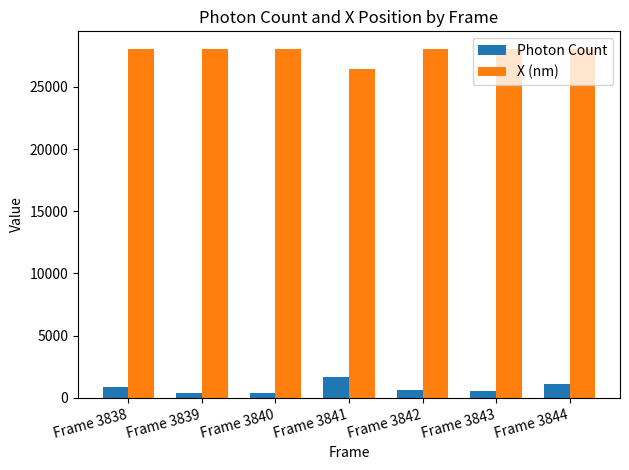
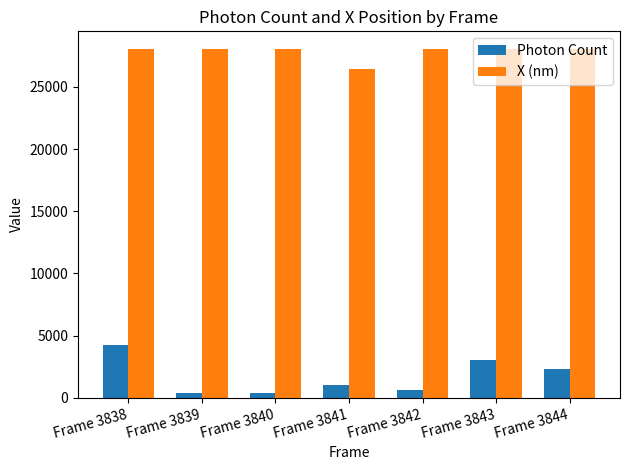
Photon Count, Frame 3838: 800 -> 4200
Photon Count, Frame 3841: 1700 -> 1000
Photon Count, Frame 3843: 500 -> 3000
Photon Count, Frame 3844: 1100 -> 2300
